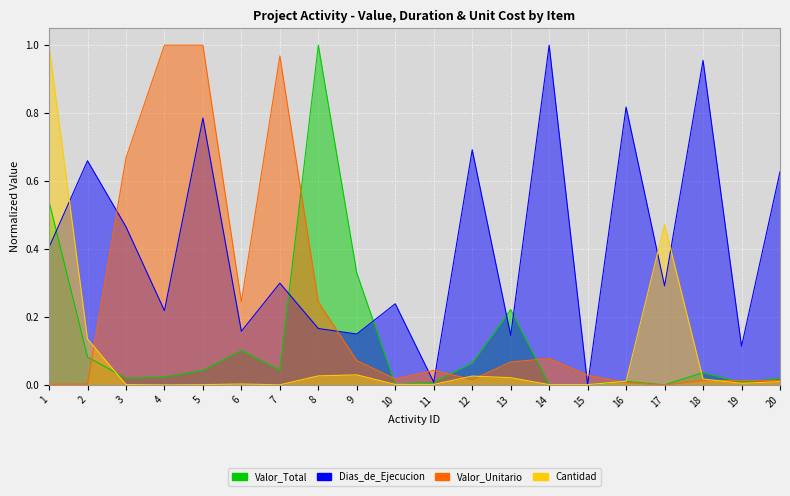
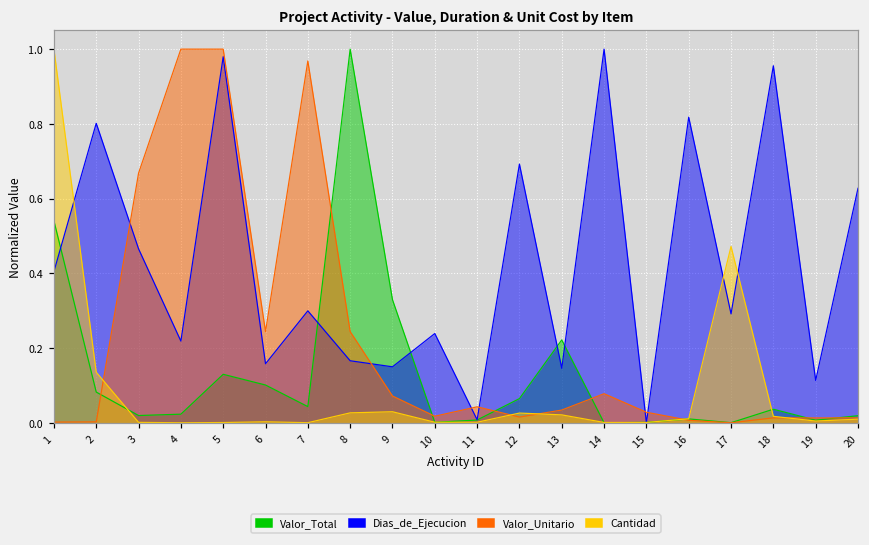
Dias_de_Ejecucion, 2: 0.66 -> 0.80
Valor_Total, 5: 0.04 -> 0.13
Dias_de_Ejecucion, 5: 0.79 -> 0.98
Valor_Unitario, 13: 0.07 -> 0.03
